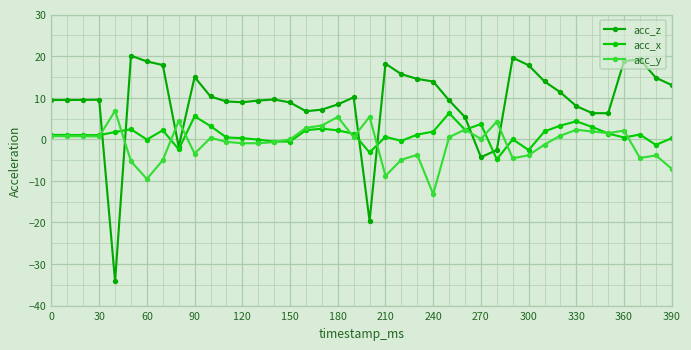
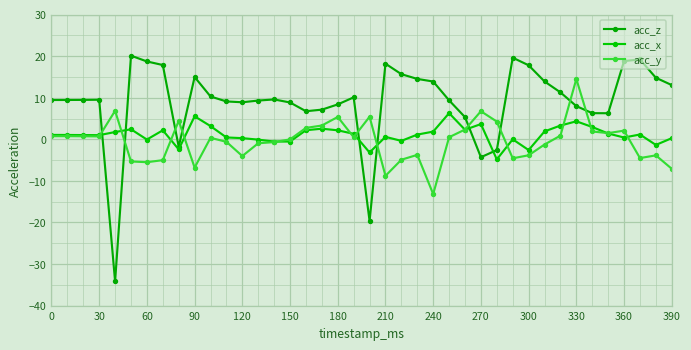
acc_y, 60: -10 -> -6
acc_y, 90: -3 -> -7
acc_y, 120: -1 -> -4
acc_y, 270: 0 -> 7
acc_y, 330: 2 -> 15
